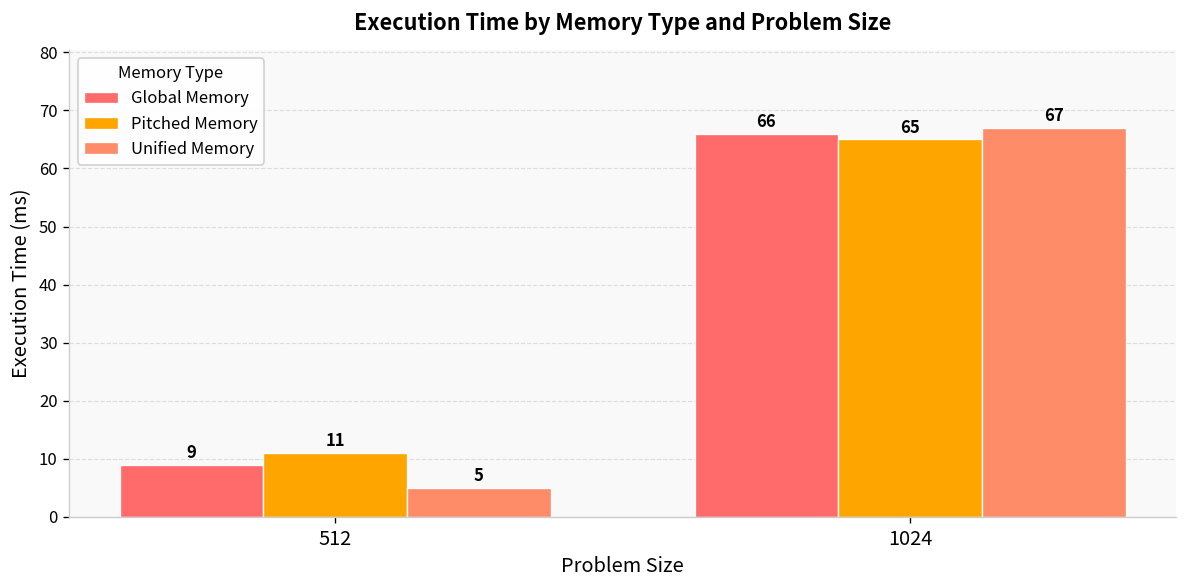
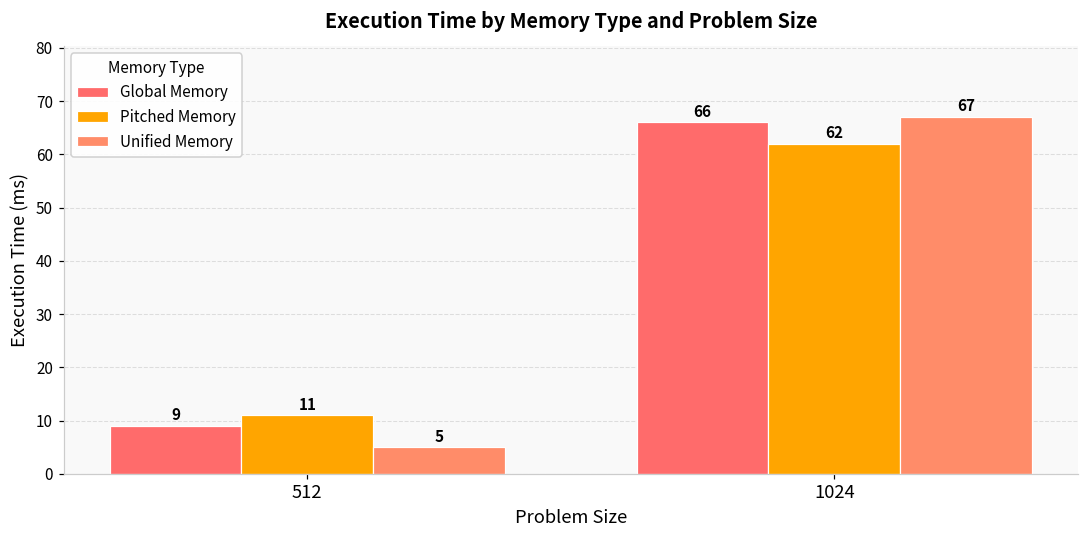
Pitched Memory, 1024: 65 -> 62
